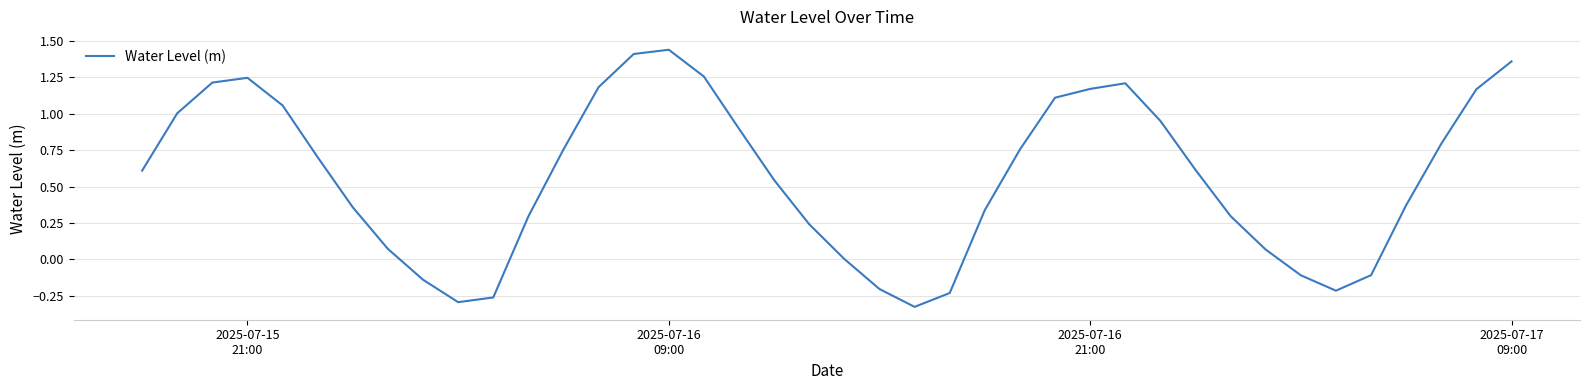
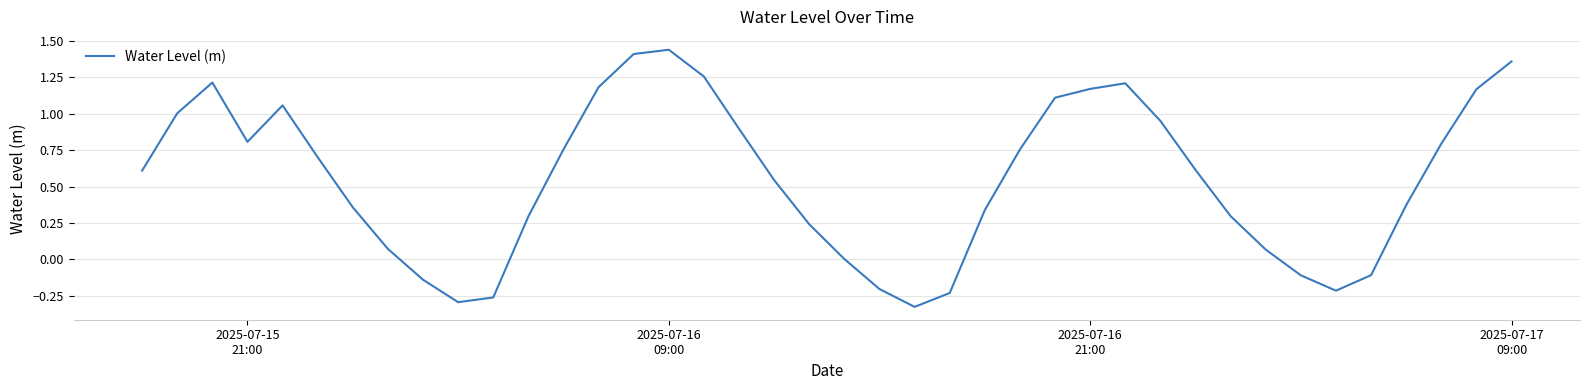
2025-07-15 21:00: 1.25 -> 0.81
